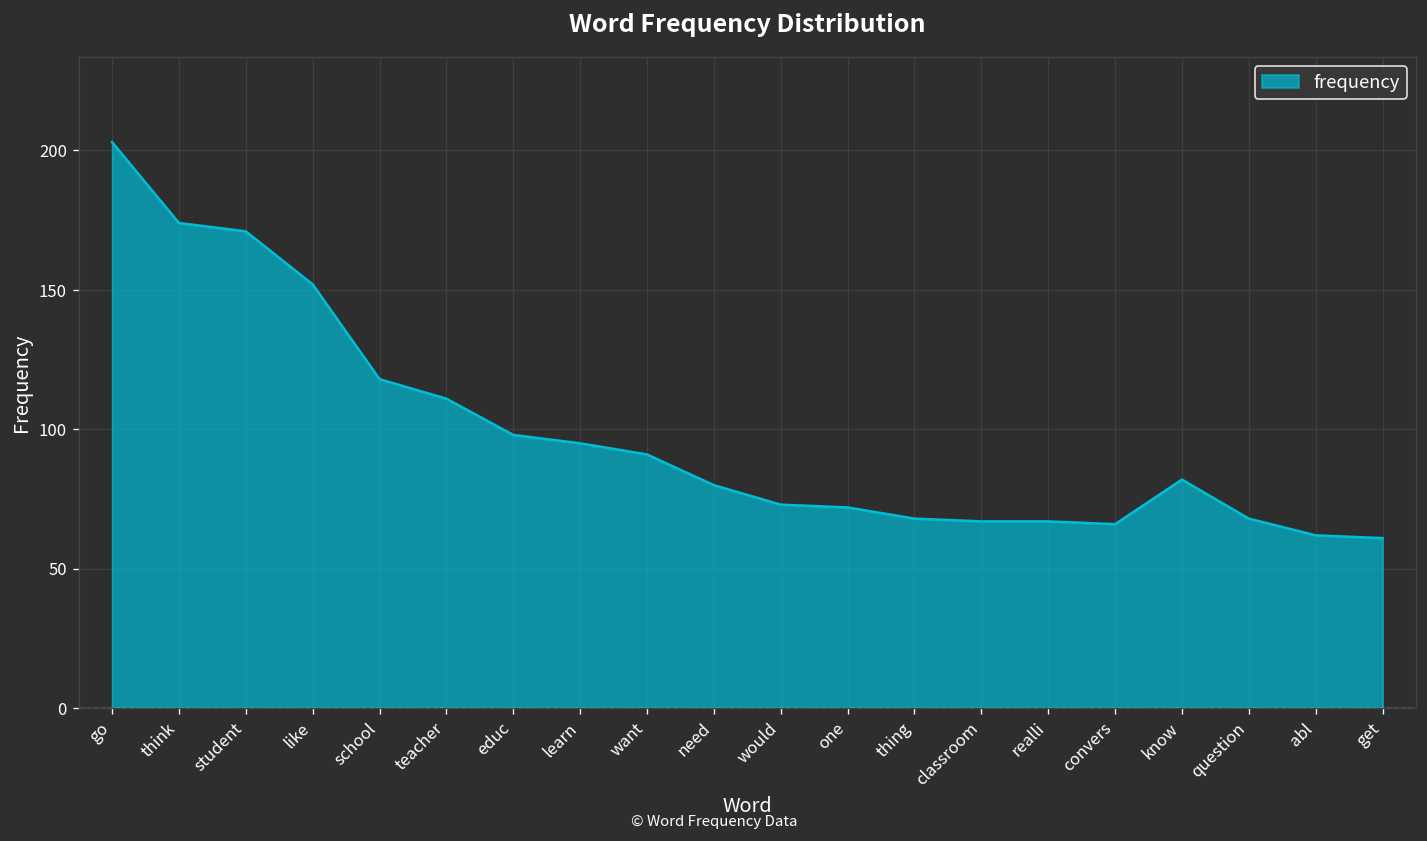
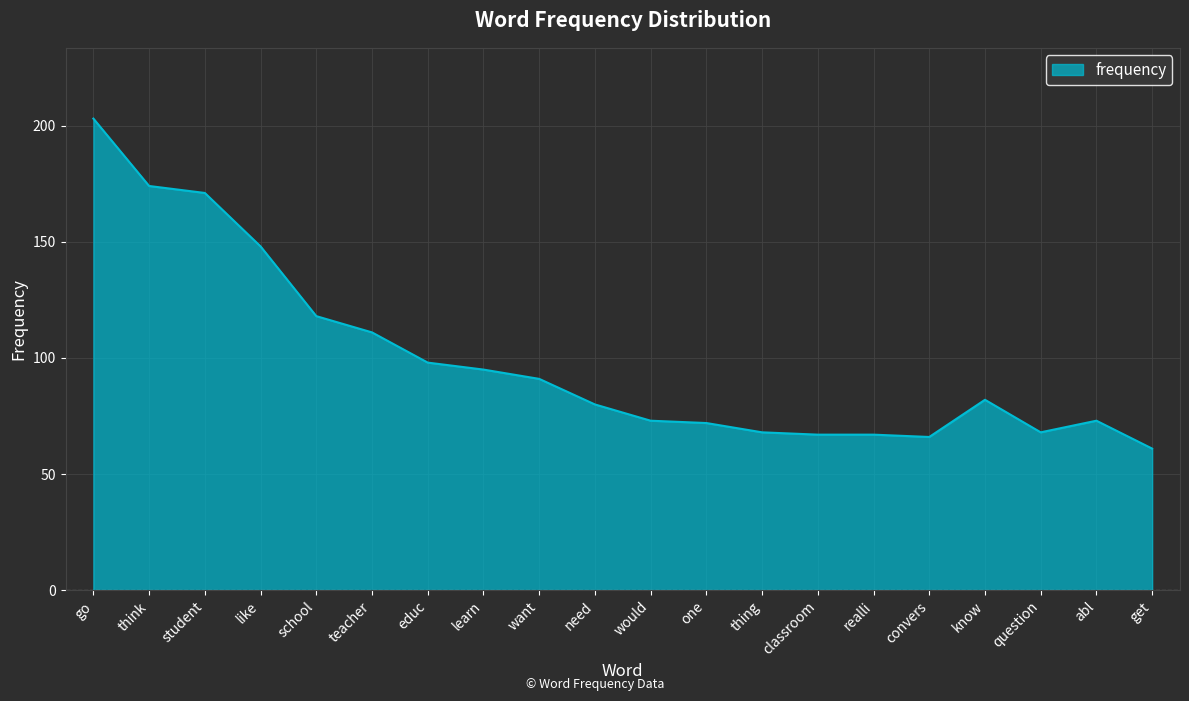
like: 152 -> 148
abl: 62 -> 73
